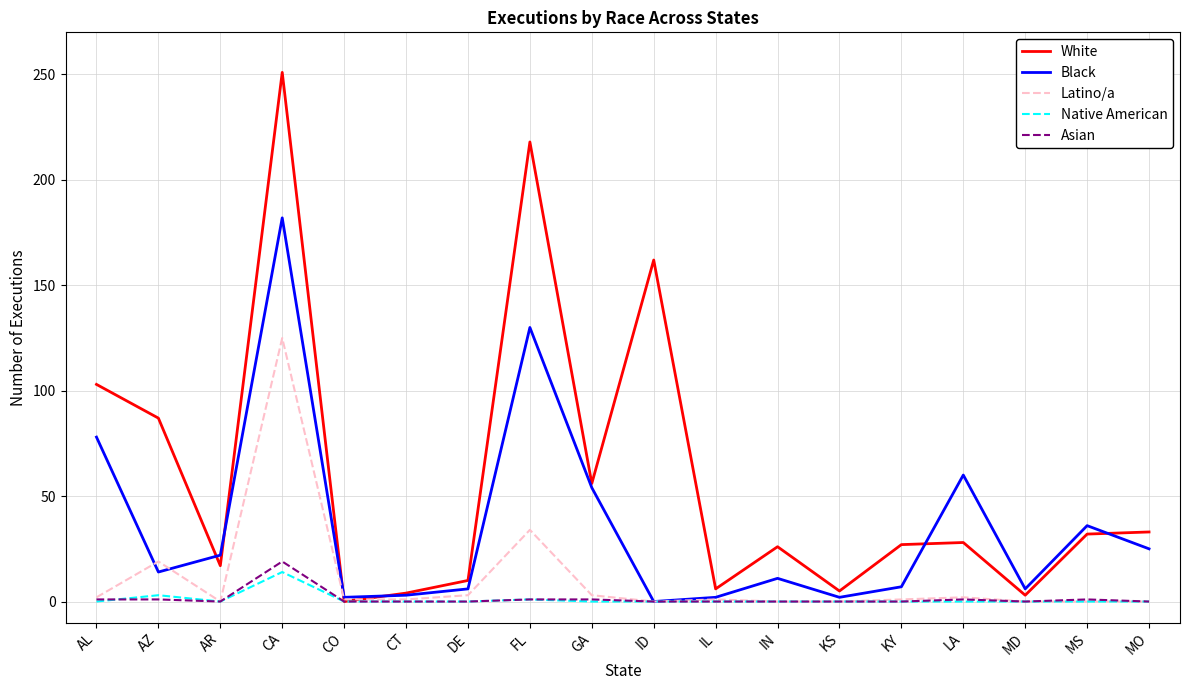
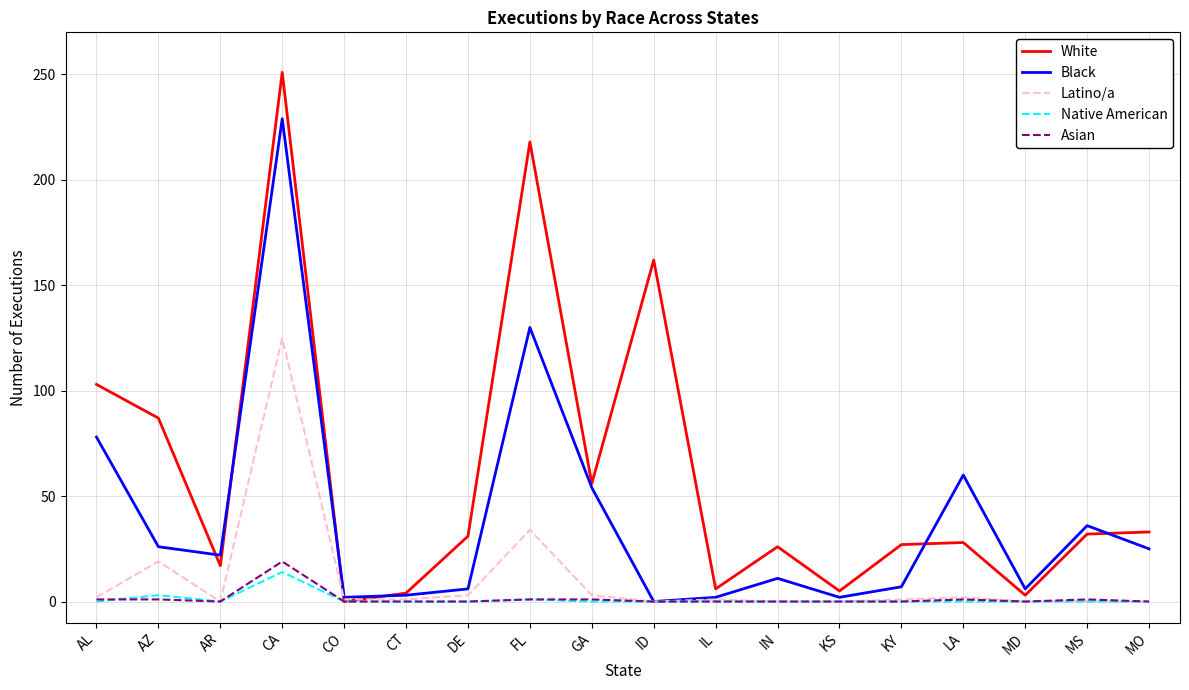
Black, AZ: 14 -> 26
Black, CA: 182 -> 229
White, DE: 10 -> 31
